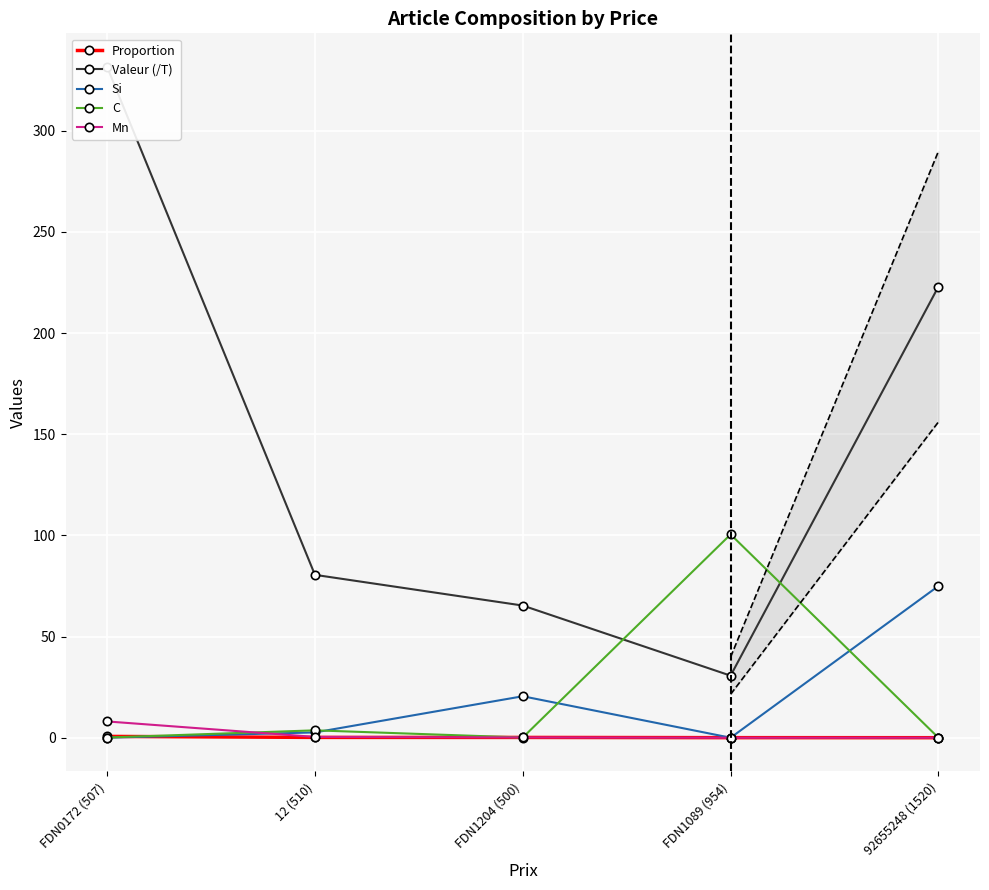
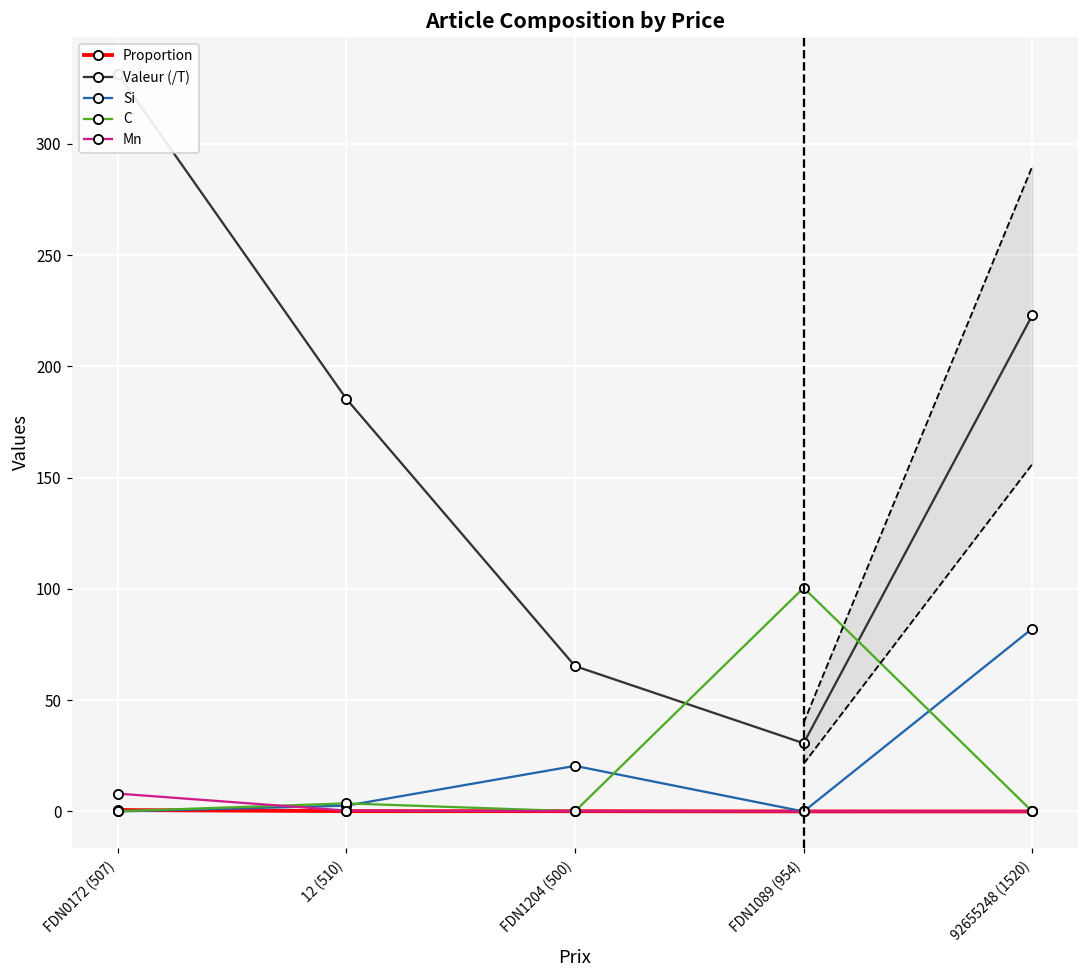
Valeur (/T), 12 (510): 81 -> 185
Si, 92655248 (1520): 75 -> 82
